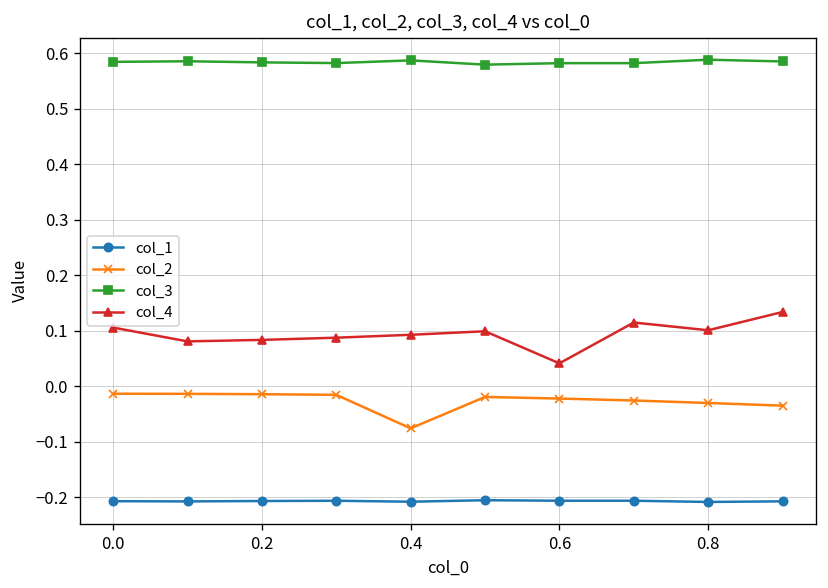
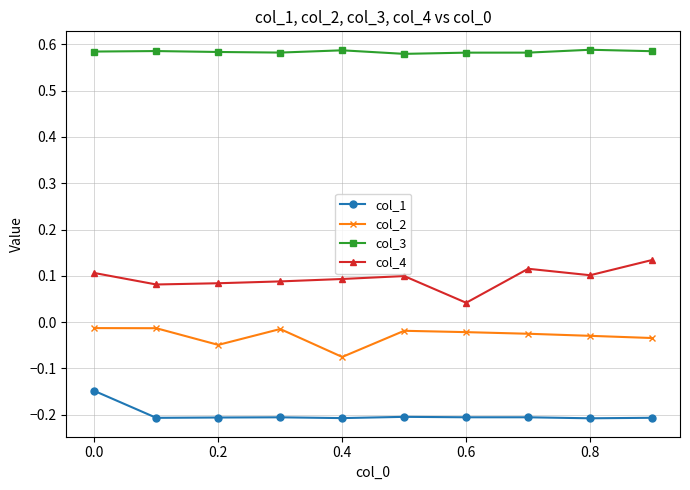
col_1, 0.0: -0.21 -> -0.15
col_2, 0.2: -0.01 -> -0.05
